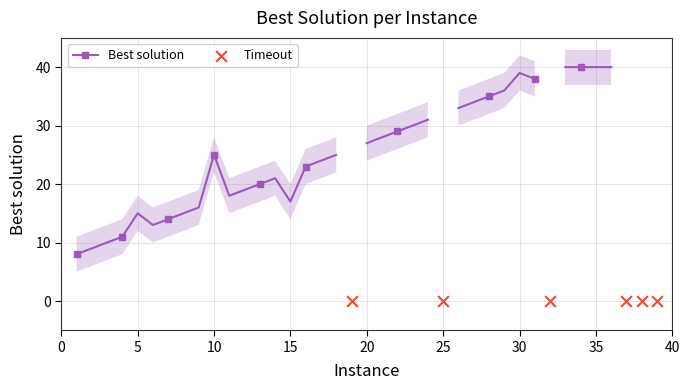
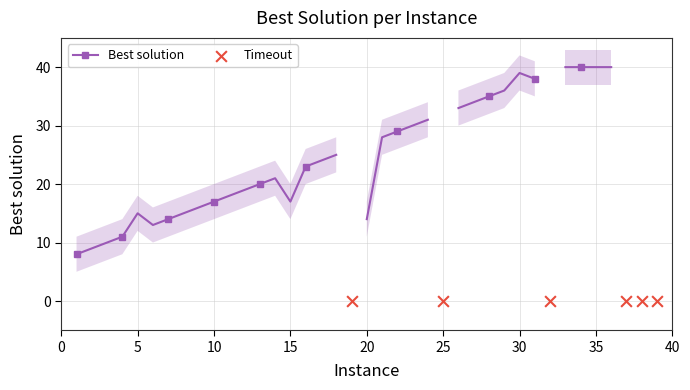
Best solution, 10: 25 -> 17
Best solution, 20: 27 -> 14
